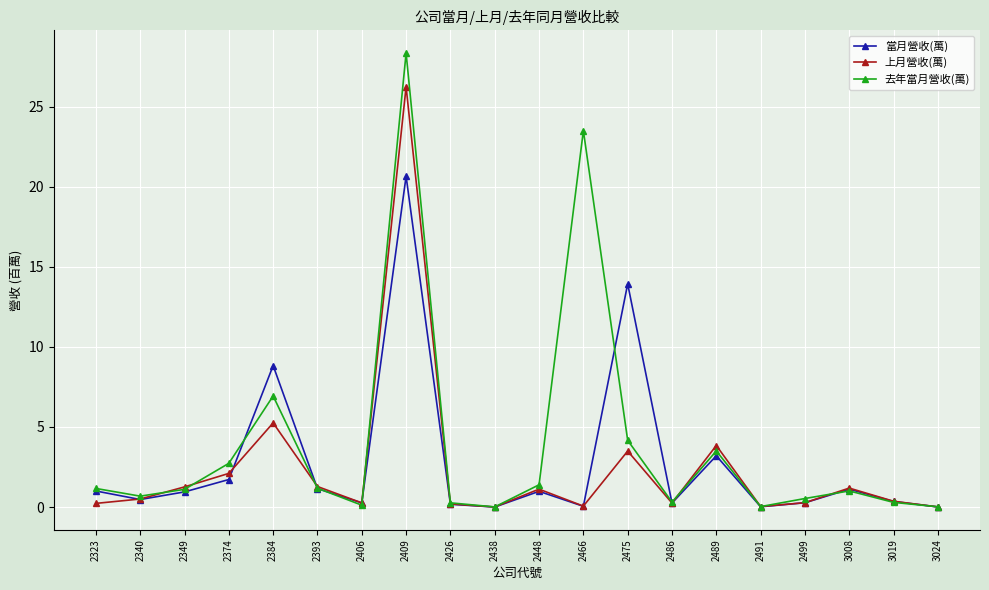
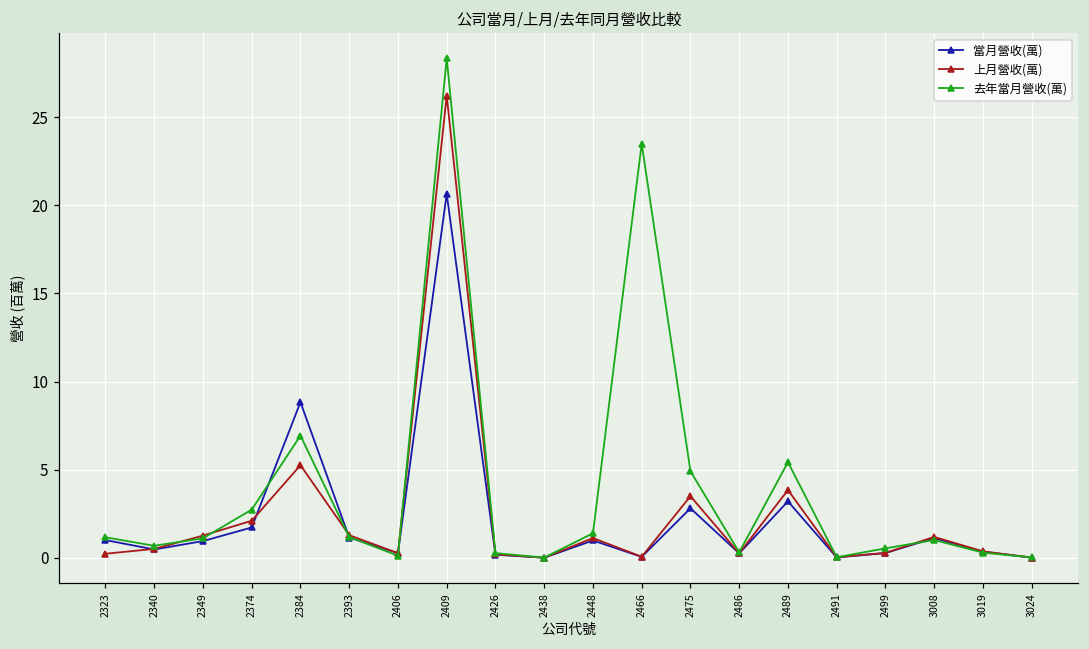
當月營收(萬), 2475: 13.9 -> 2.8
去年當月營收(萬), 2475: 4.2 -> 4.9
去年當月營收(萬), 2489: 3.5 -> 5.4
